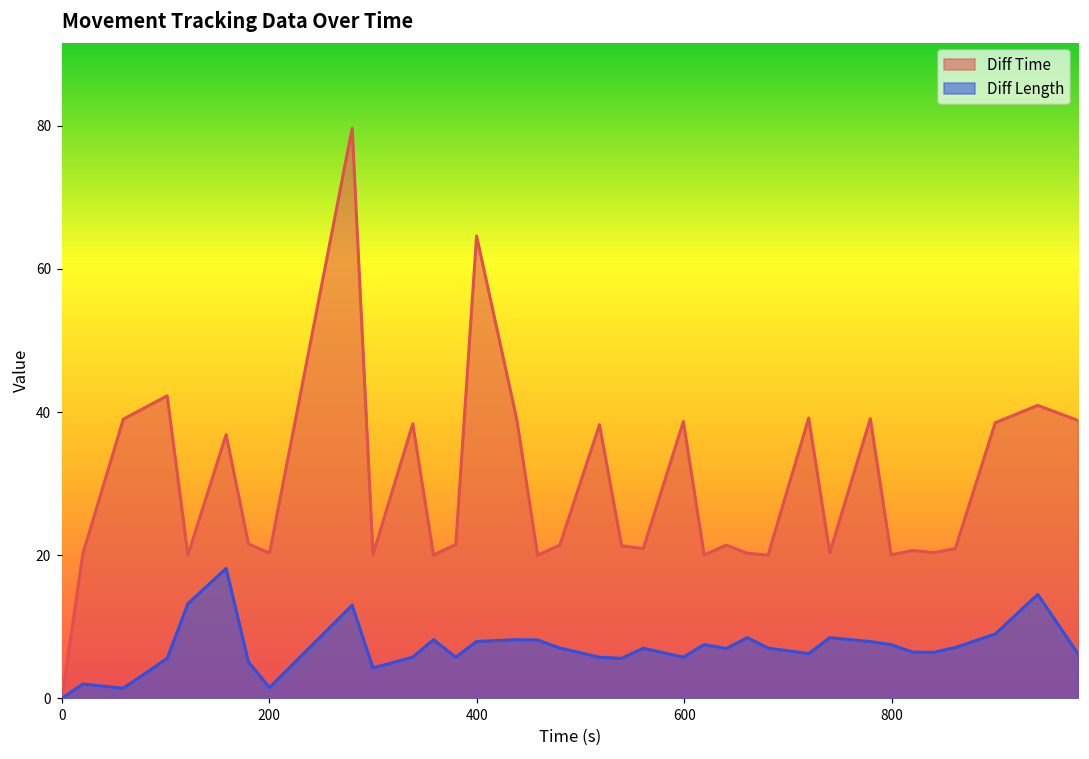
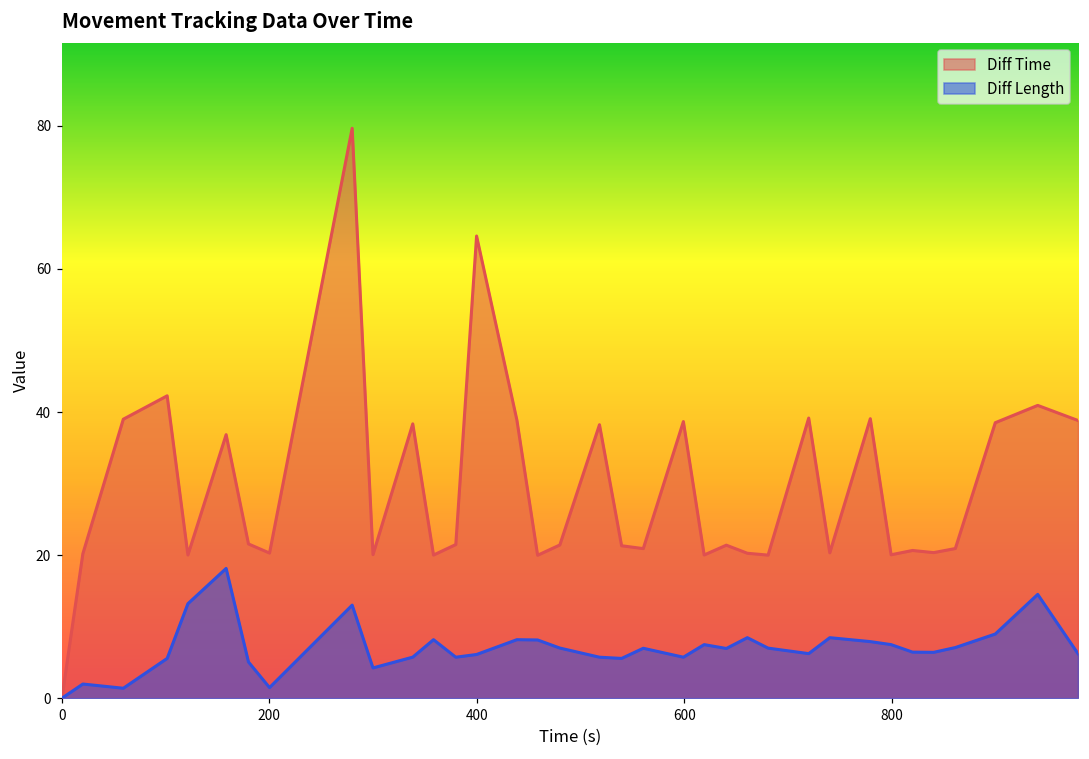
Diff Length, 400: 8 -> 6
